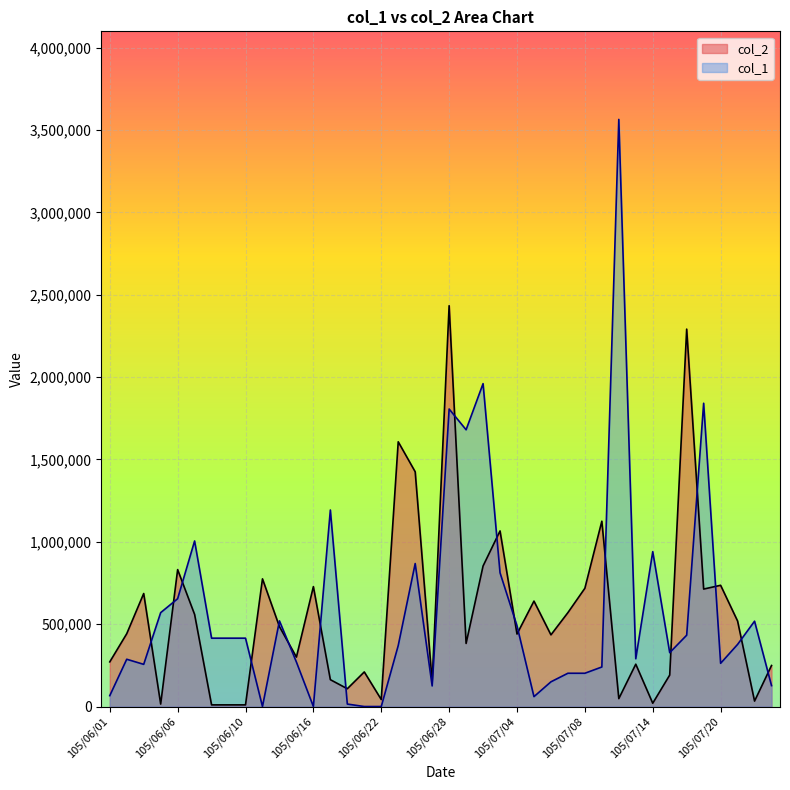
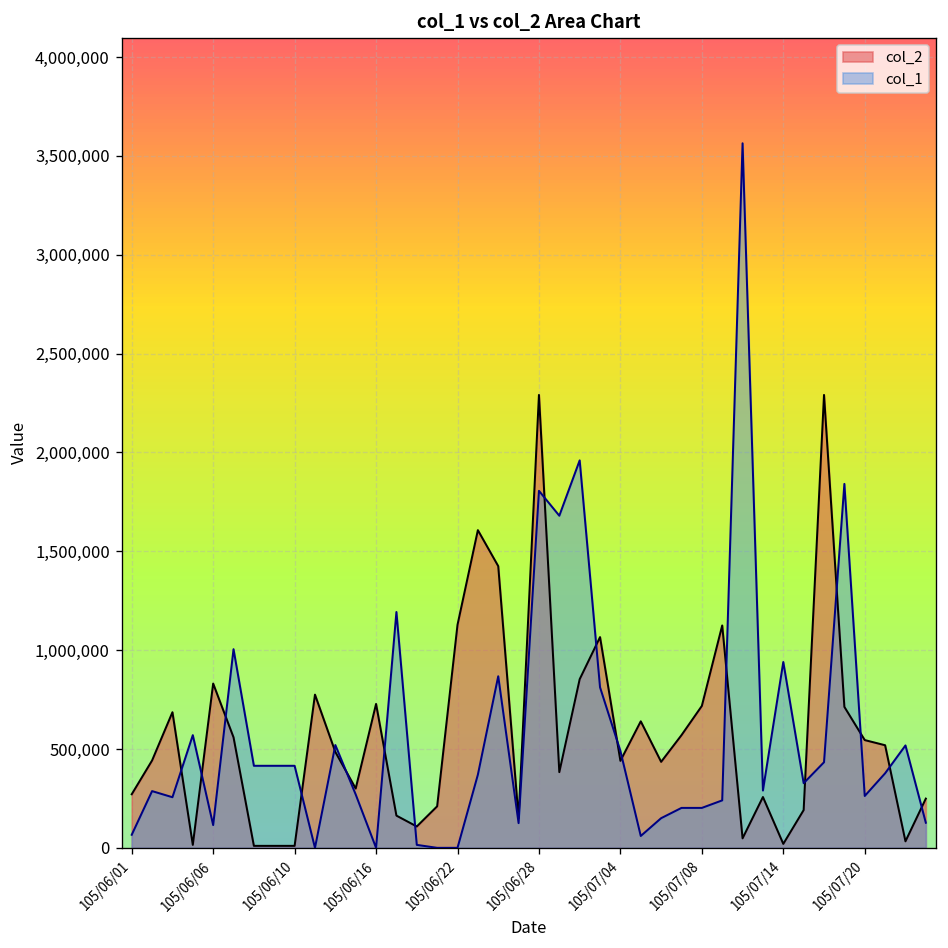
col_1, 105/06/06: 650,000 -> 120,000
col_2, 105/06/22: 40,000 -> 1,130,000
col_2, 105/06/28: 2,430,000 -> 2,290,000
col_2, 105/07/20: 740,000 -> 550,000
